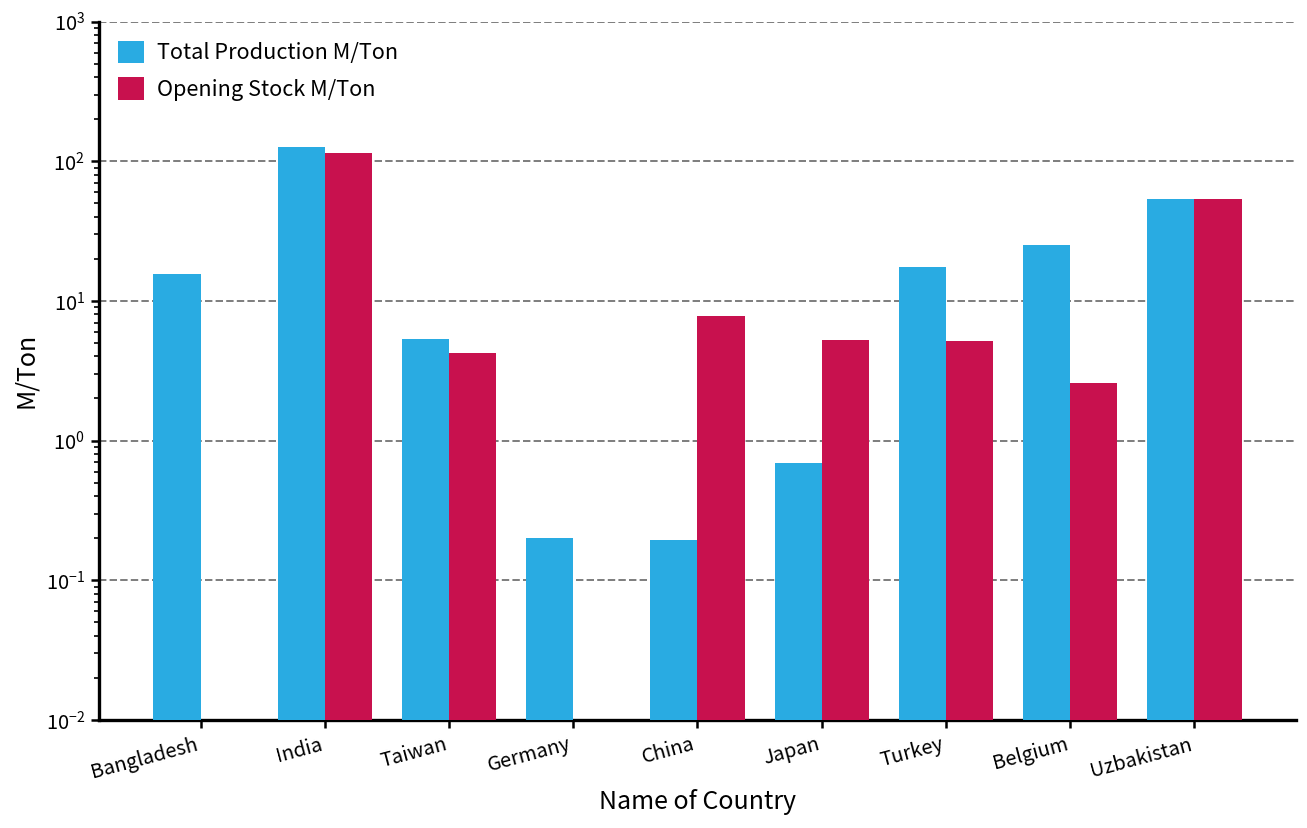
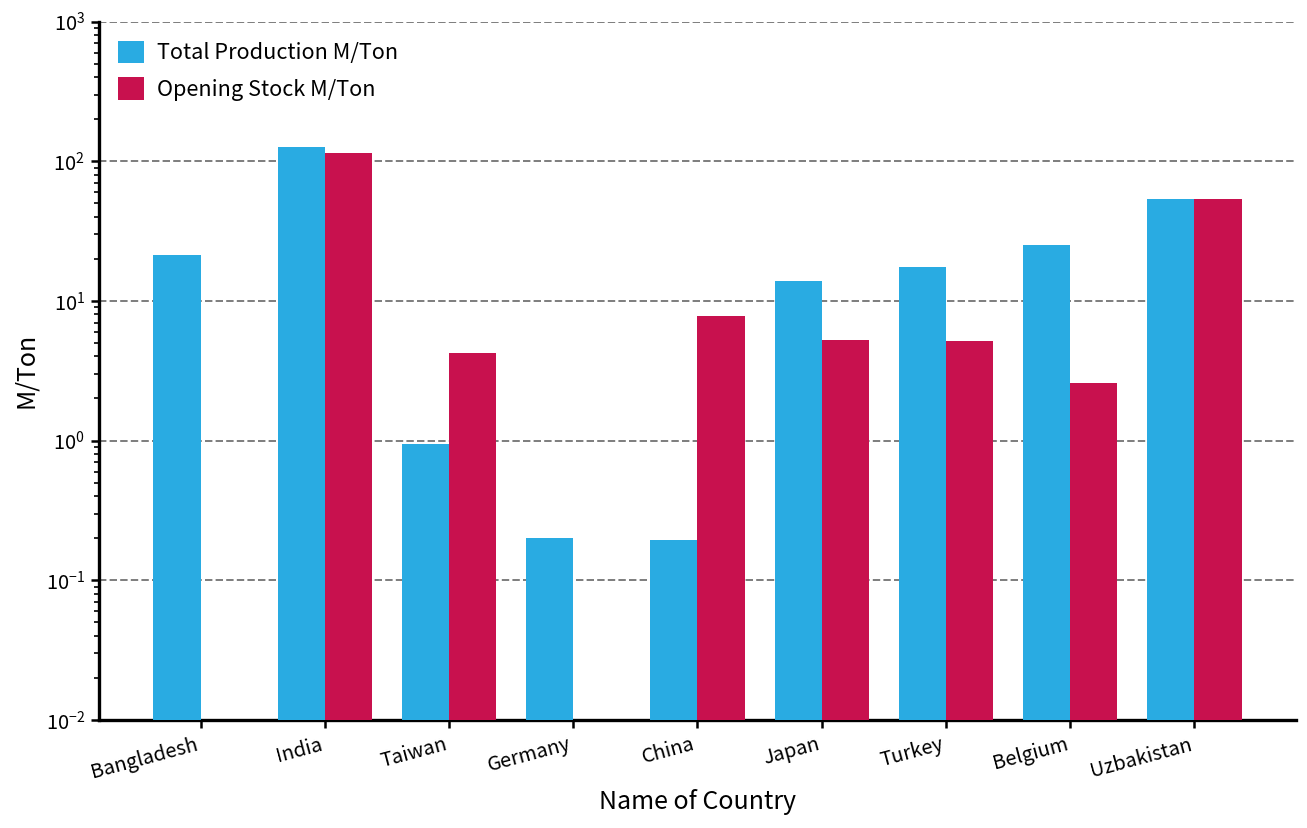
Total Production M/Ton, Bangladesh: 16 -> 21
Total Production M/Ton, Taiwan: 5 -> 1.0
Total Production M/Ton, Japan: 0.7 -> 14
